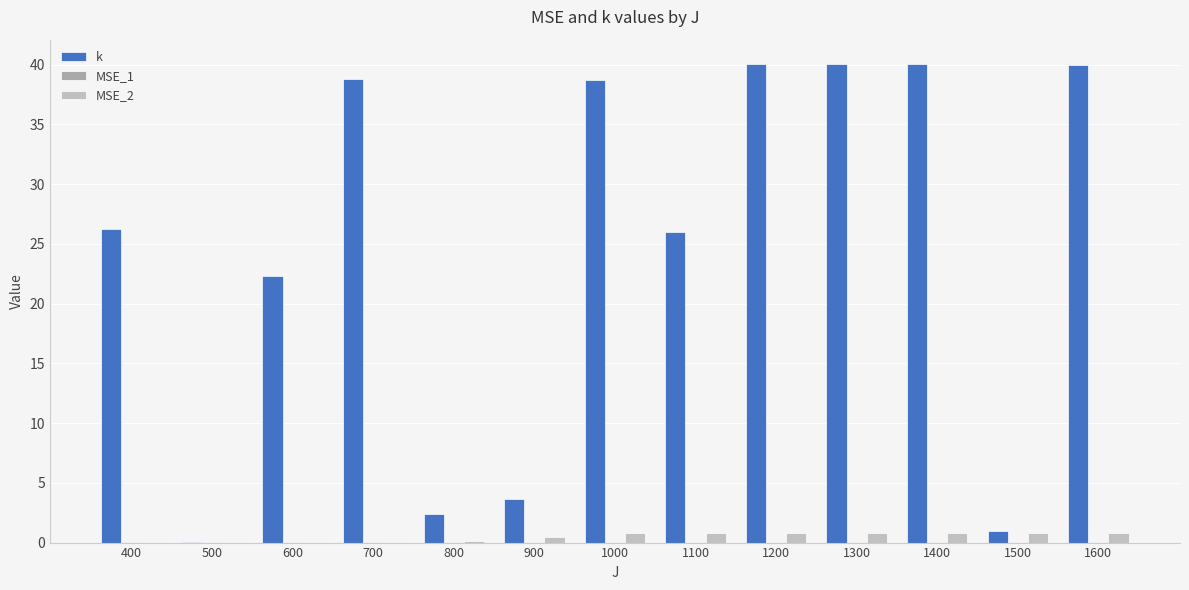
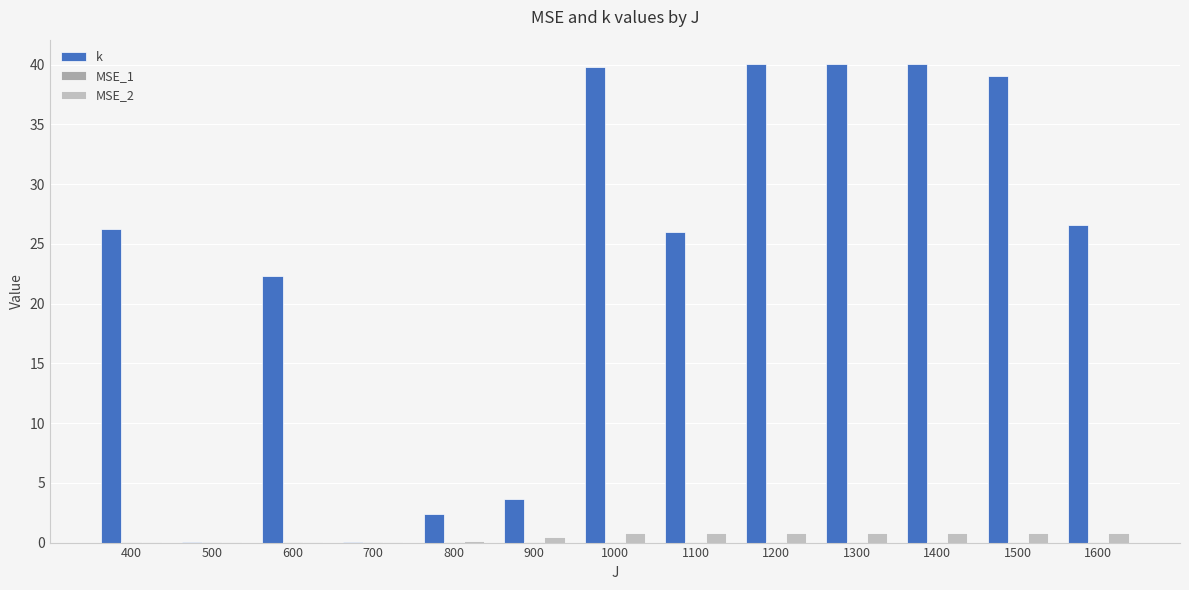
k, 700: 38.8 -> 0.0
k, 1000: 38.7 -> 39.8
k, 1500: 1.0 -> 39.0
k, 1600: 40.0 -> 26.5
